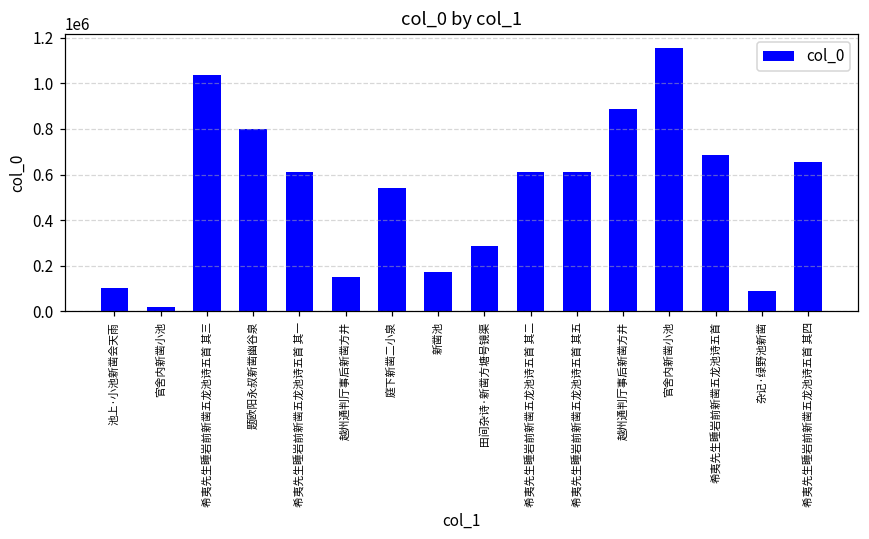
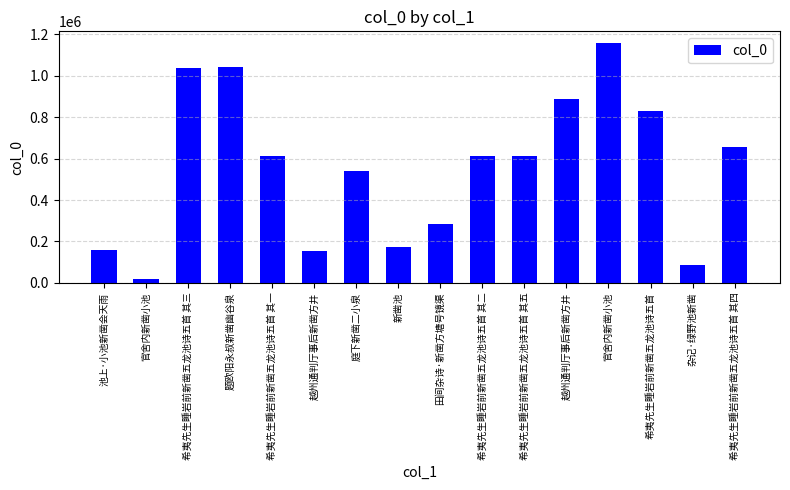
池上·小池新凿会天雨: 100000 -> 160000
题欧阳永叔新凿幽谷泉: 800000 -> 1040000
希夷先生睡岩前新凿五龙池诗五首: 690000 -> 830000
